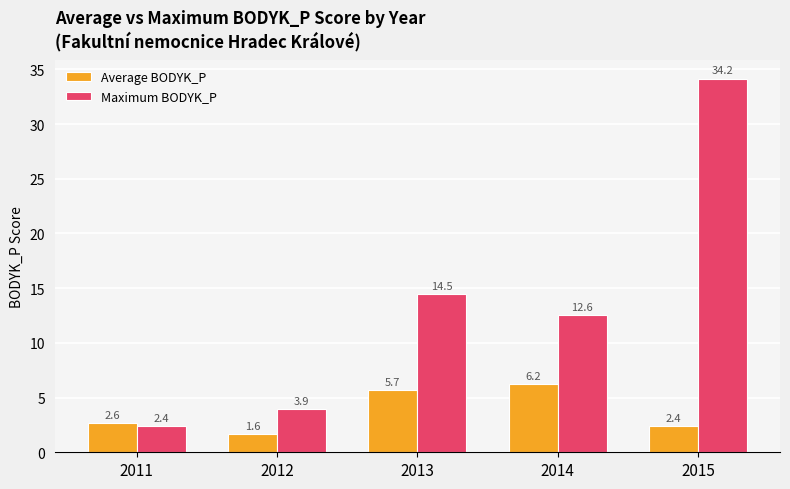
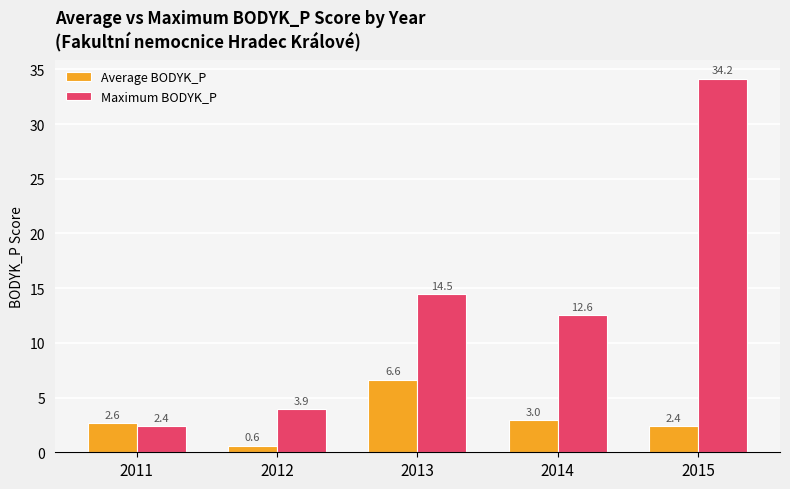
Average BODYK_P, 2012: 1.6 -> 0.6
Average BODYK_P, 2013: 5.7 -> 6.6
Average BODYK_P, 2014: 6.2 -> 3.0
